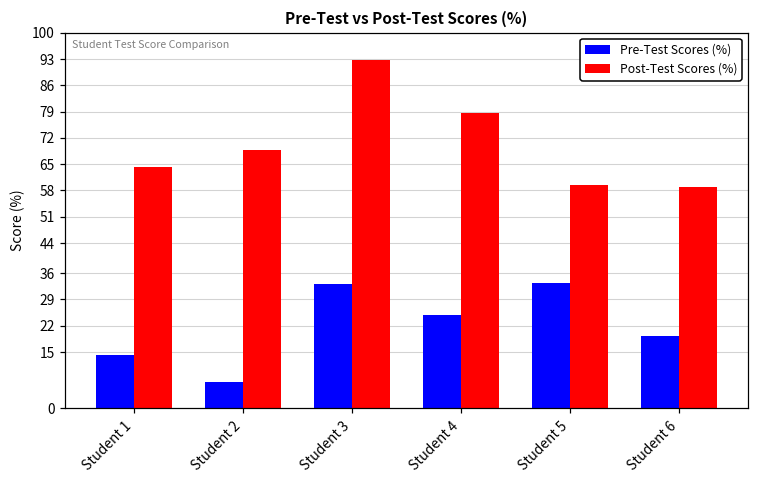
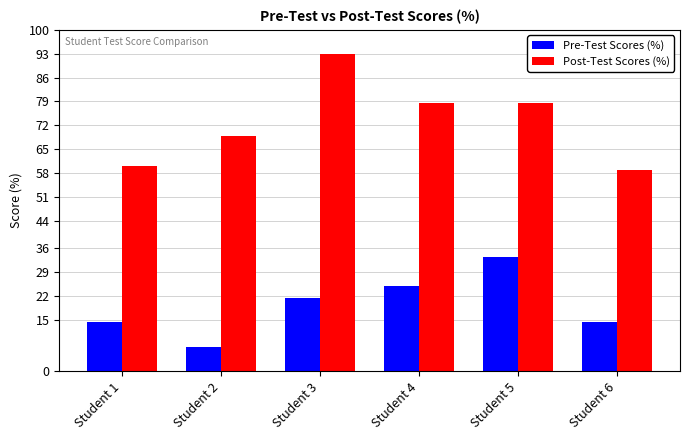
Post-Test Scores (%), Student 1: 64 -> 60
Pre-Test Scores (%), Student 3: 33 -> 21
Post-Test Scores (%), Student 5: 60 -> 79
Pre-Test Scores (%), Student 6: 19 -> 14
